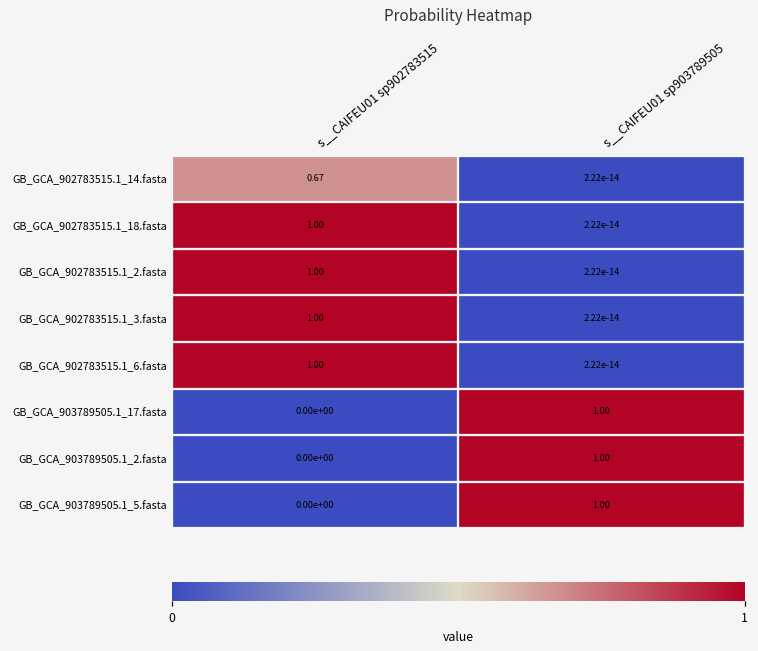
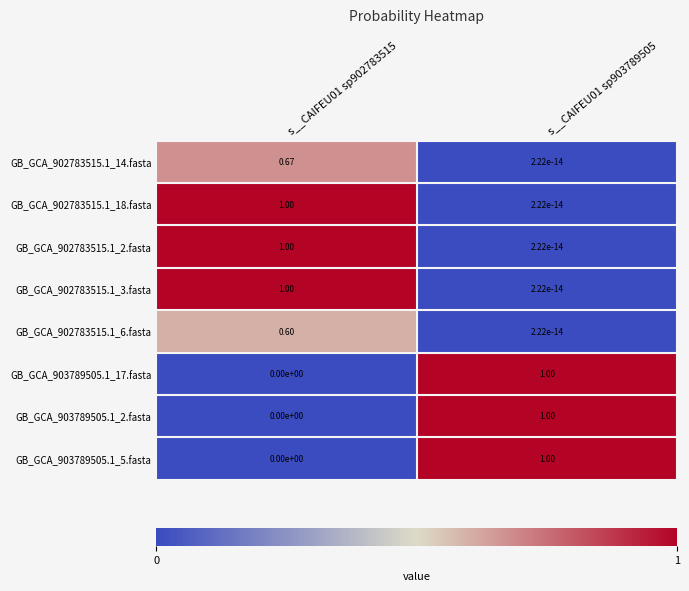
GB_GCA_902783515.1_6.fasta, s__CAIFEU01 sp902783515: 1.00 -> 0.60
